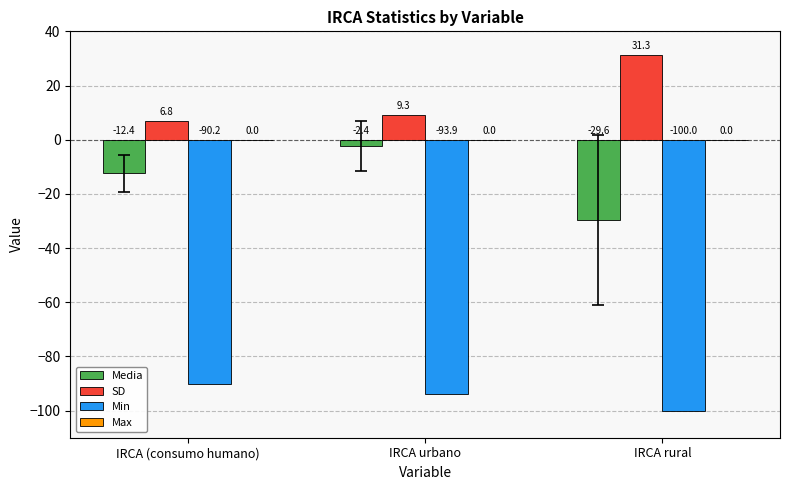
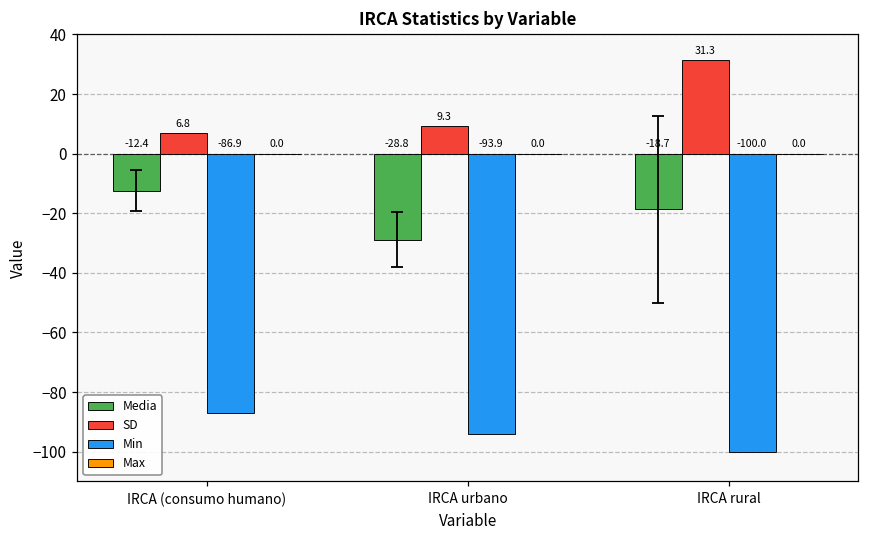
Min, IRCA (consumo humano): -90.2 -> -86.9
Media, IRCA urbano: -2.4 -> -28.8
Media, IRCA rural: -29.6 -> -18.7
